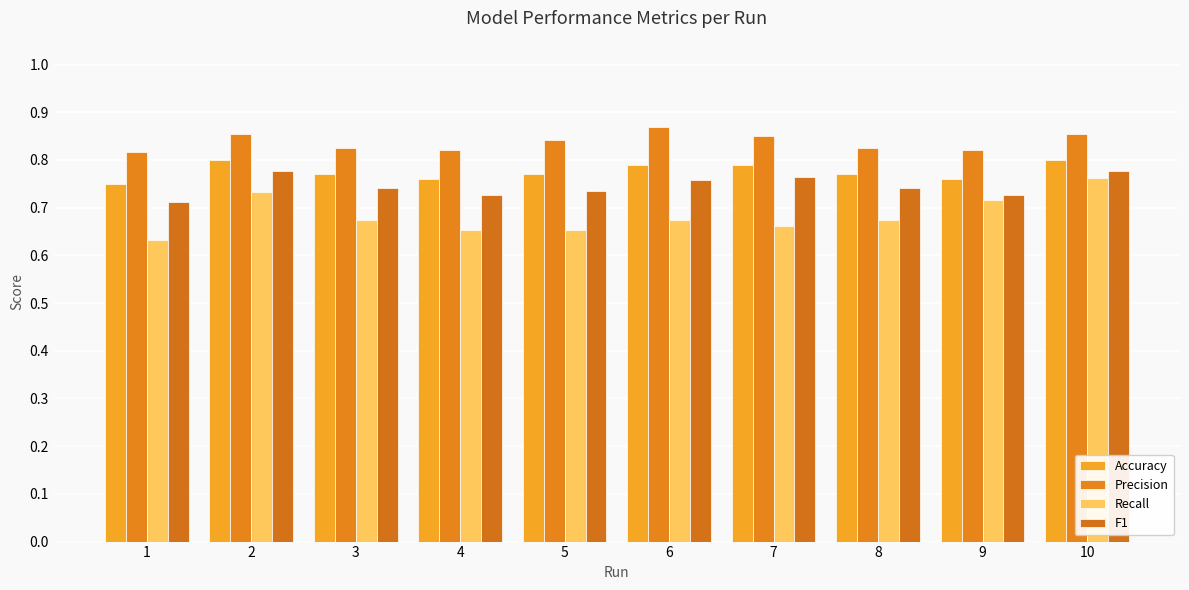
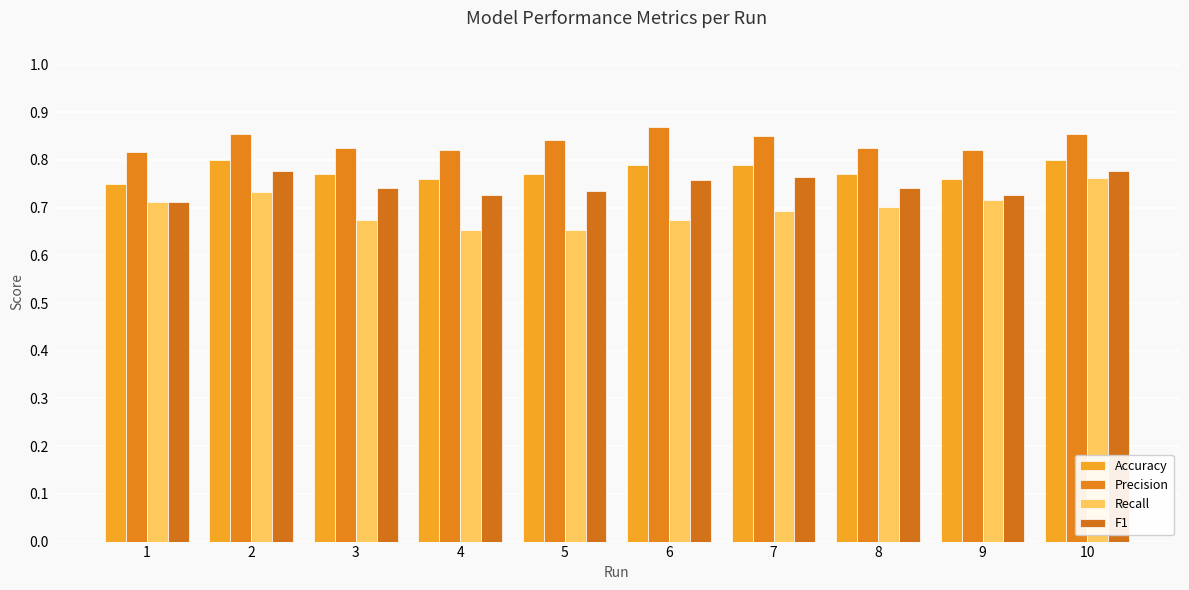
Recall, 1: 0.63 -> 0.71
Recall, 7: 0.66 -> 0.69
Recall, 8: 0.67 -> 0.70
